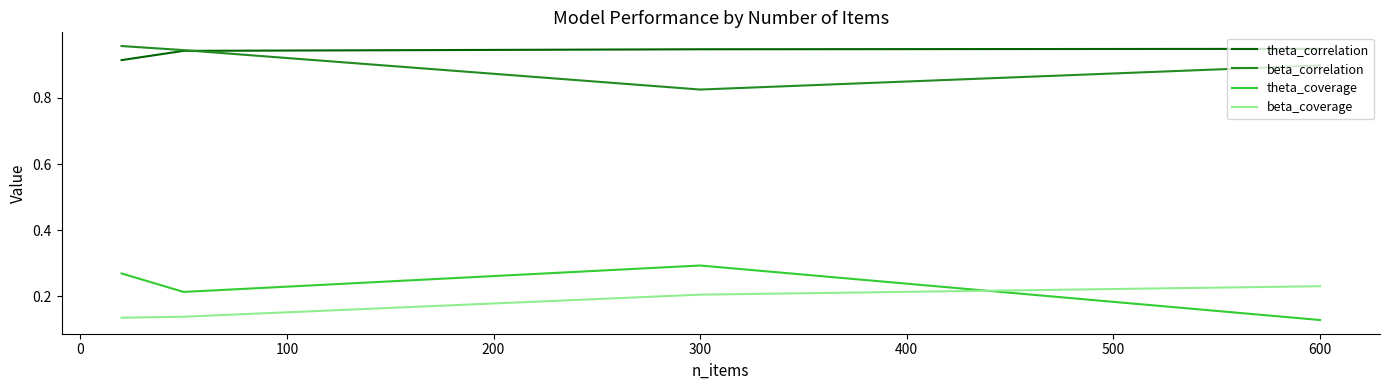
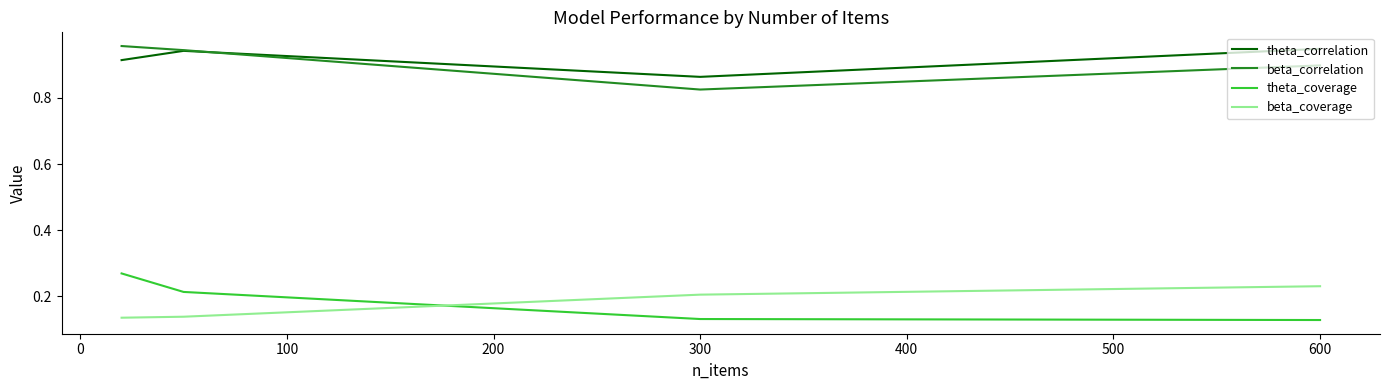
theta_correlation, 300: 0.95 -> 0.86
theta_coverage, 300: 0.29 -> 0.13
